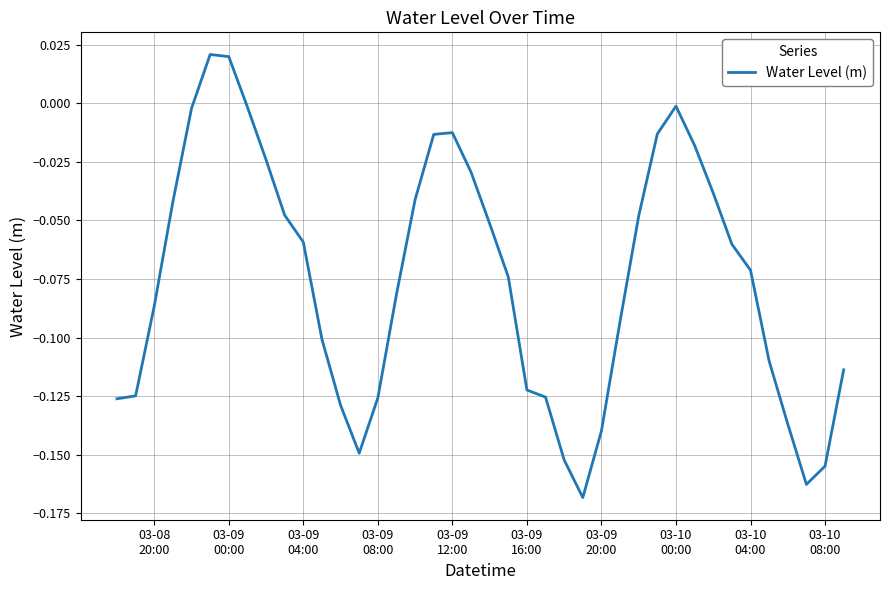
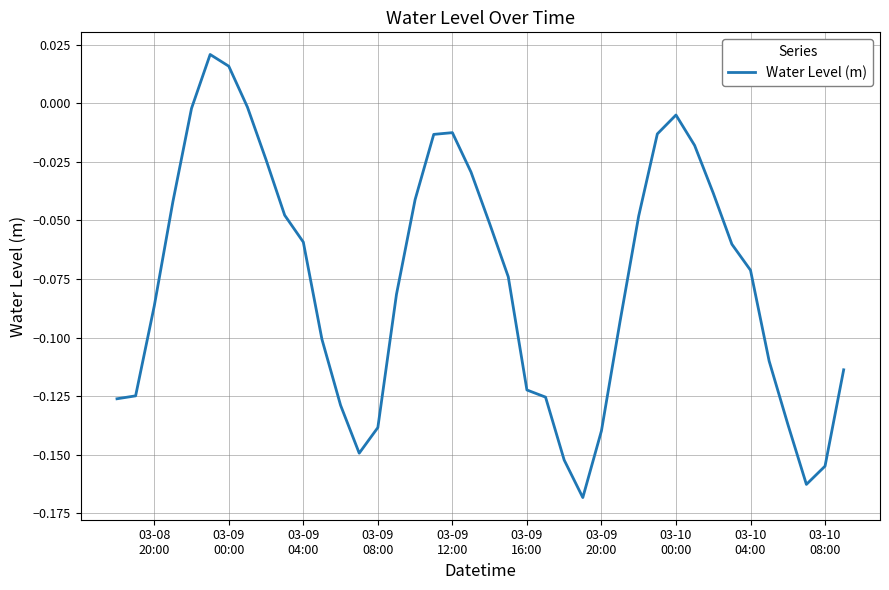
03-09 00:00: 0.020 -> 0.016
03-09 08:00: -0.126 -> -0.138
03-10 00:00: -0.001 -> -0.005
